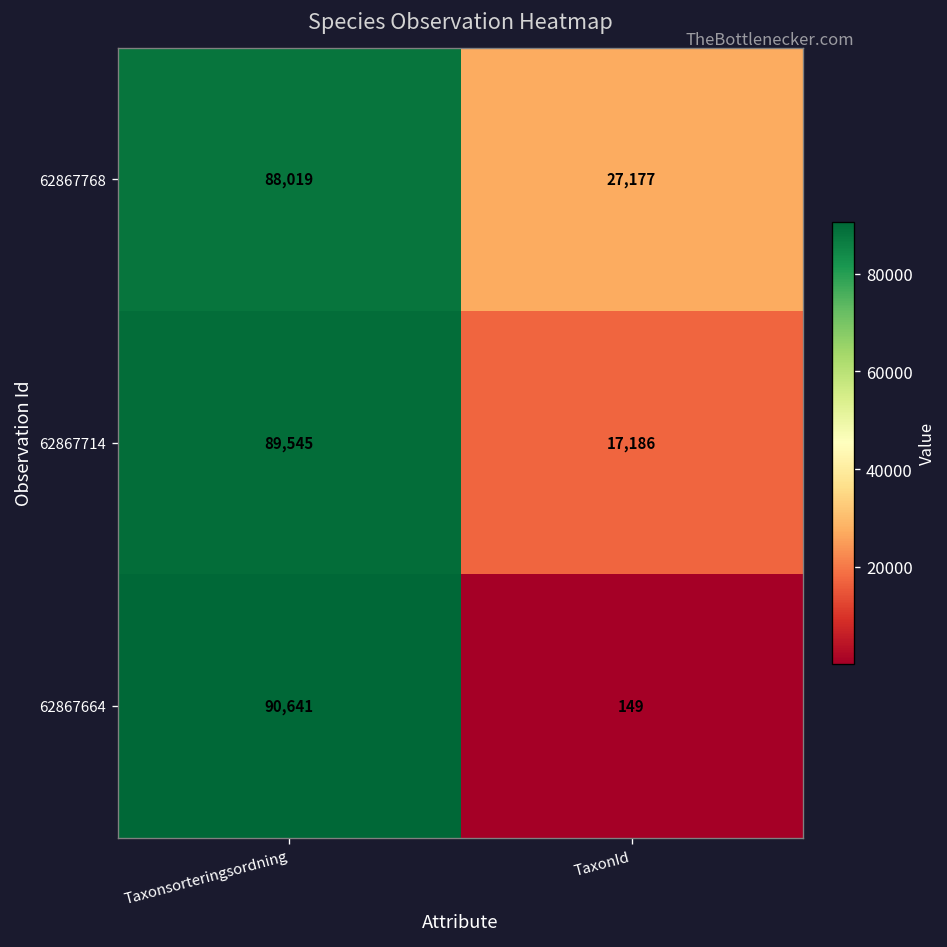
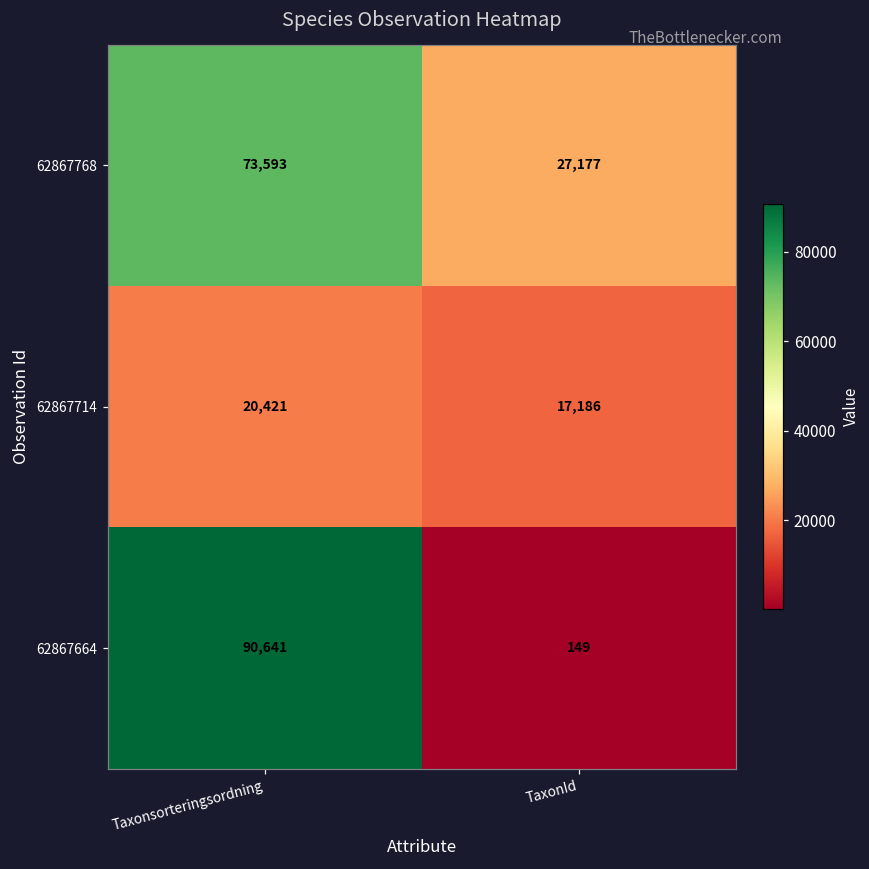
62867768, Taxonsorteringsordning: 88,019 -> 73,593
62867714, Taxonsorteringsordning: 89,545 -> 20,421
